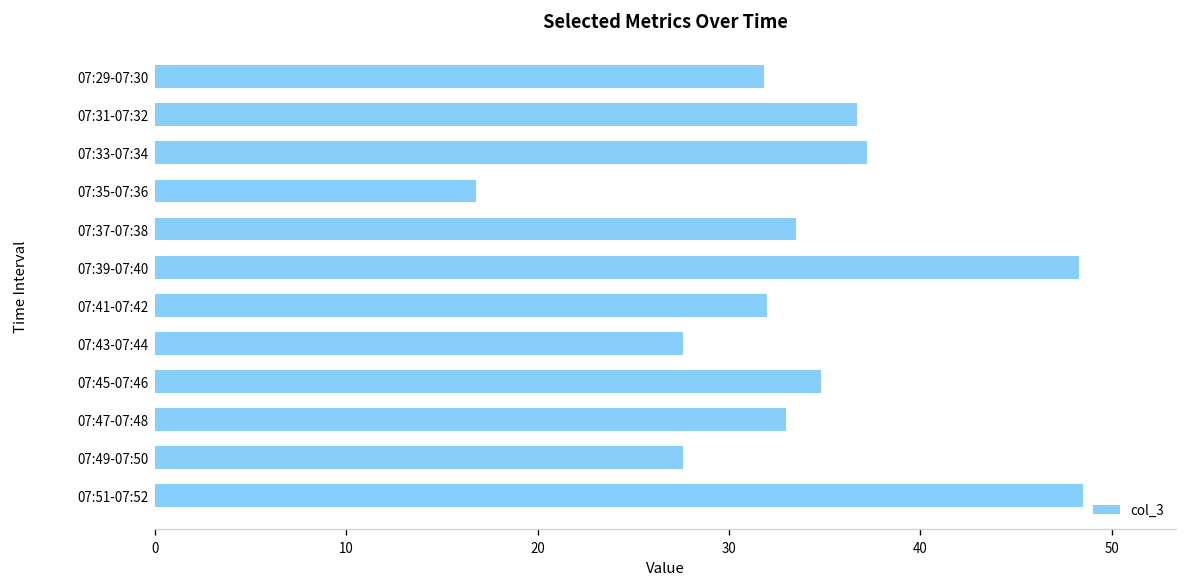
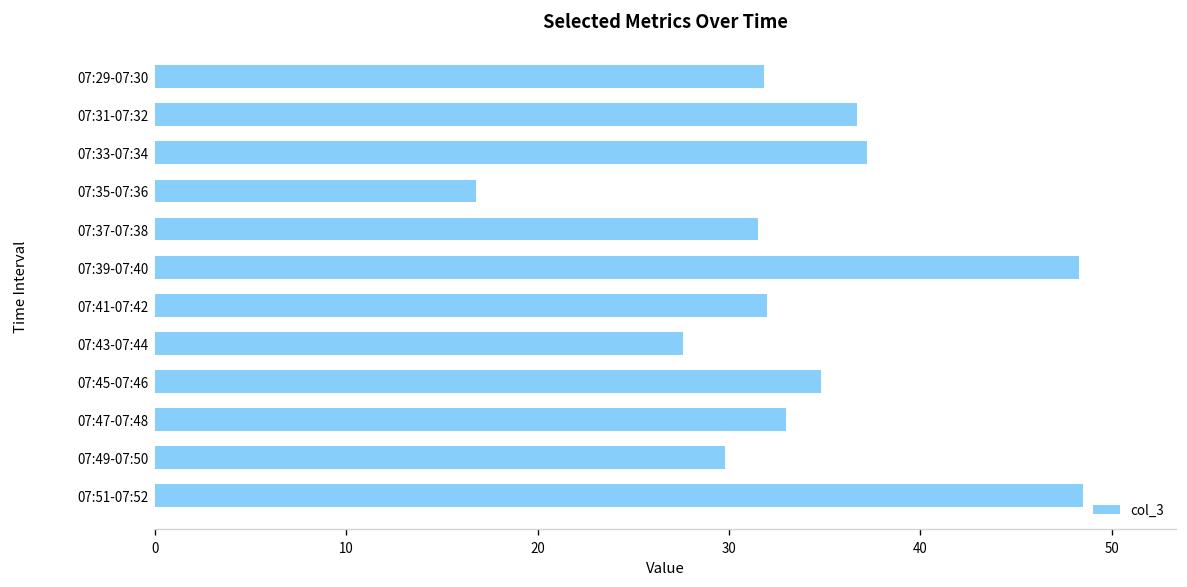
07:37-07:38: 33.5 -> 31.5
07:49-07:50: 27.6 -> 29.8
